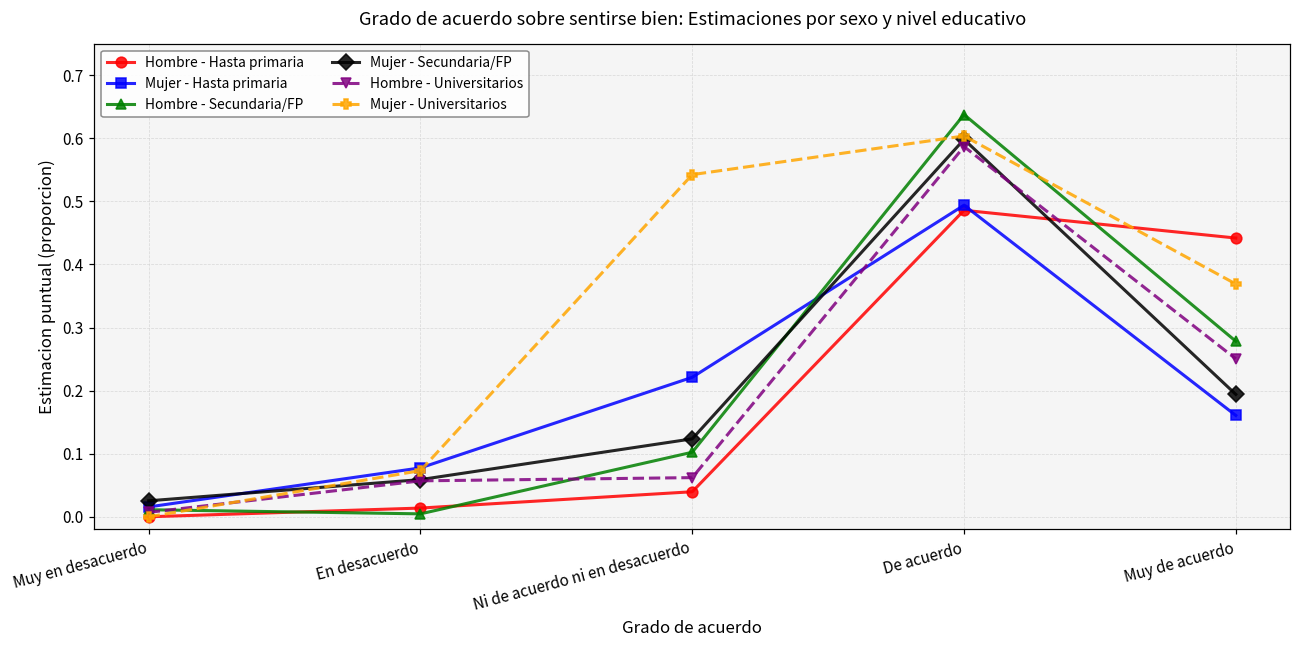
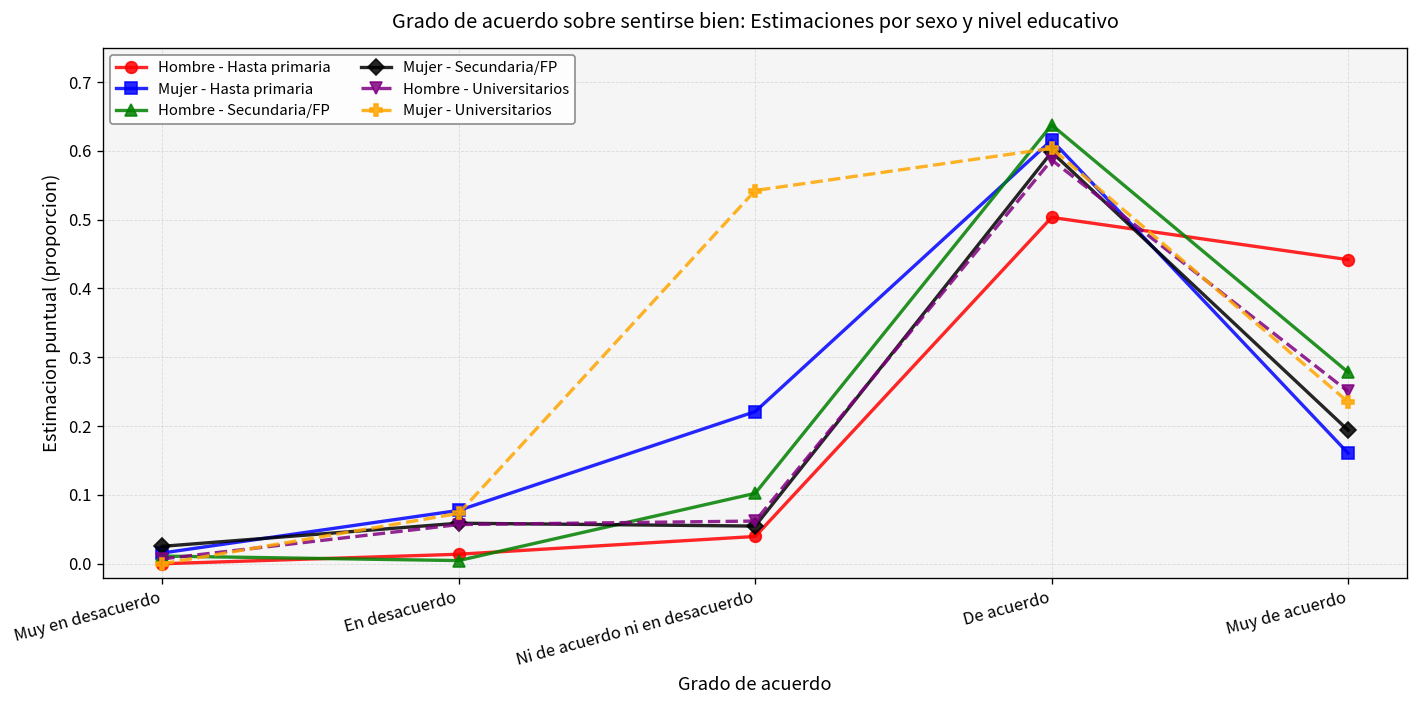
Mujer - Secundaria/FP, Ni de acuerdo ni en desacuerdo: 0.12 -> 0.05
Hombre - Hasta primaria, De acuerdo: 0.49 -> 0.50
Mujer - Hasta primaria, De acuerdo: 0.49 -> 0.62
Mujer - Universitarios, Muy de acuerdo: 0.37 -> 0.24
